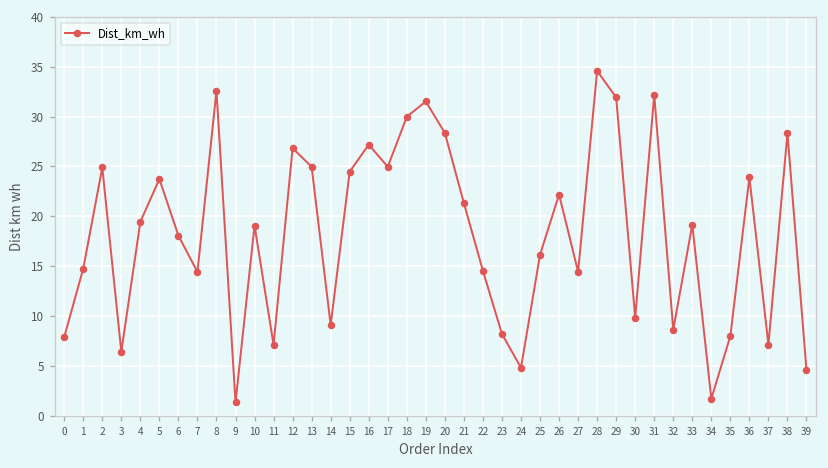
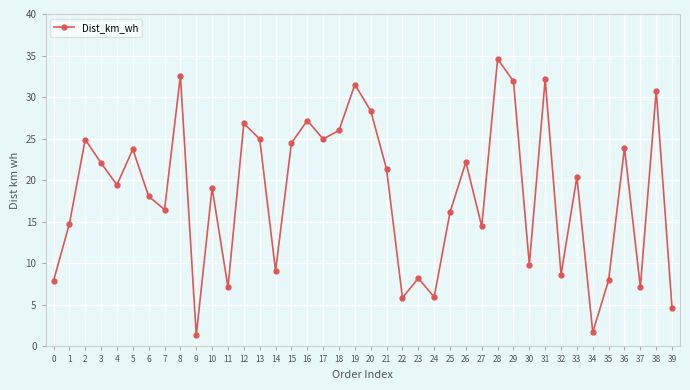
3: 6 -> 22
7: 14 -> 16
18: 30 -> 26
22: 15 -> 6
24: 5 -> 6
33: 19 -> 20
38: 28 -> 31
